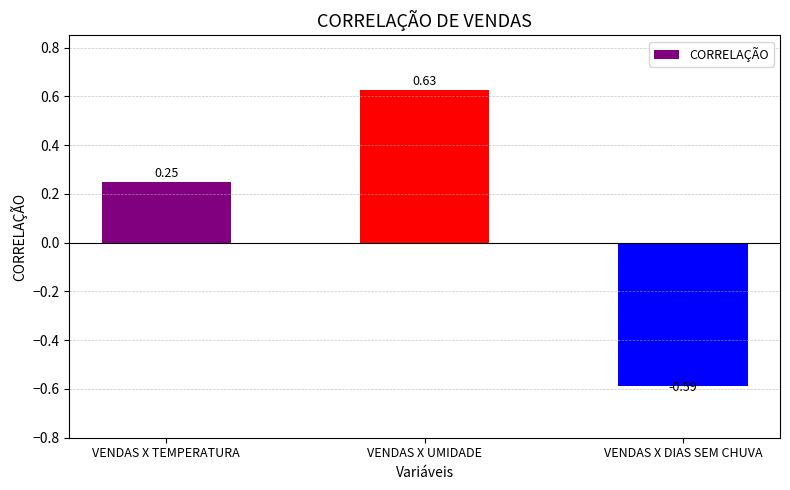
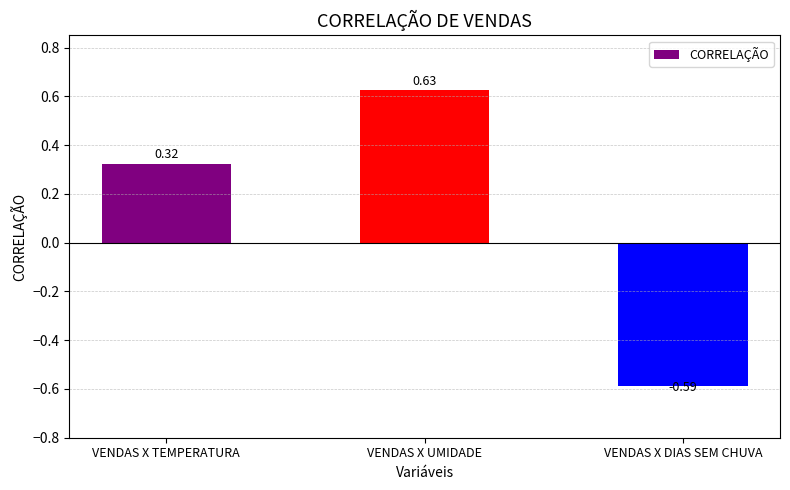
VENDAS X TEMPERATURA: 0.25 -> 0.32
